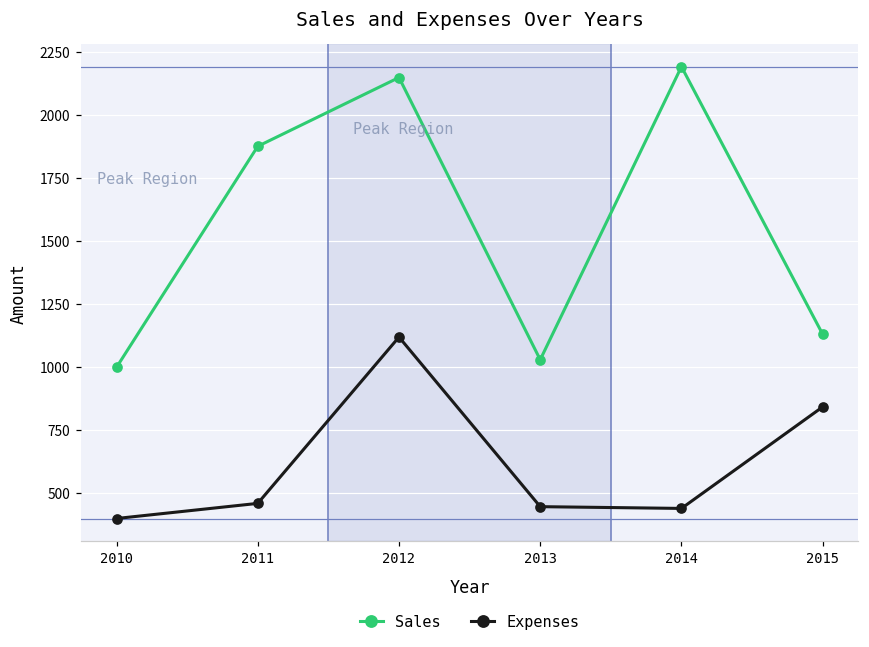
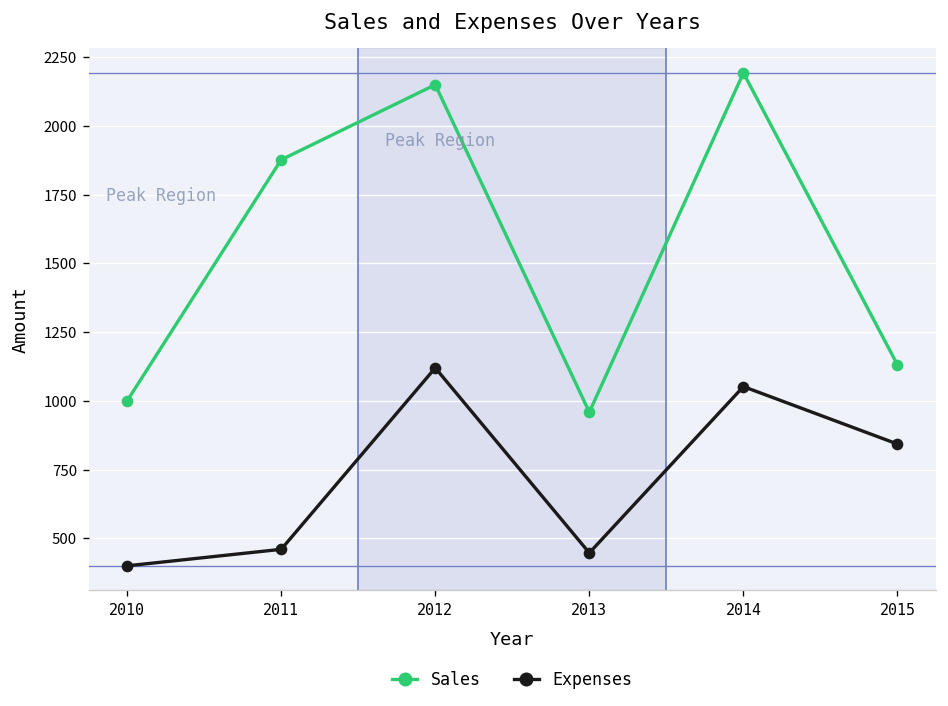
Sales, 2013: 1030 -> 960
Expenses, 2014: 440 -> 1050
